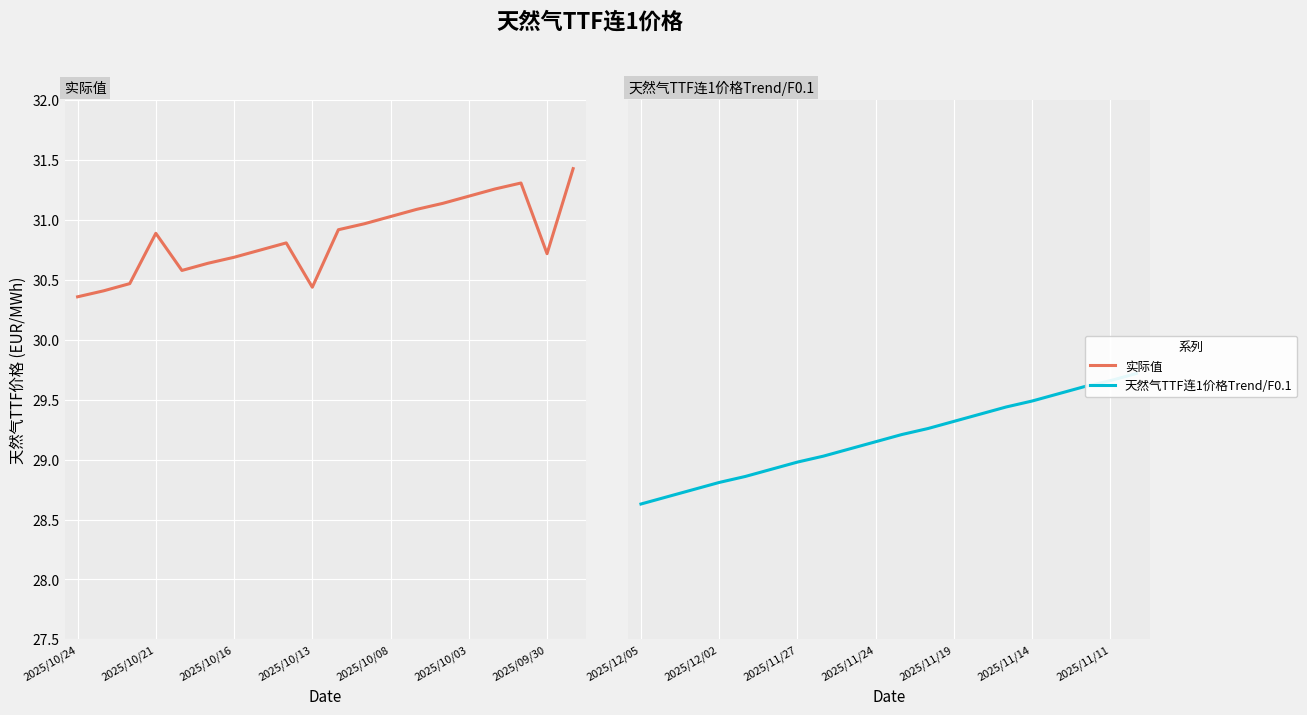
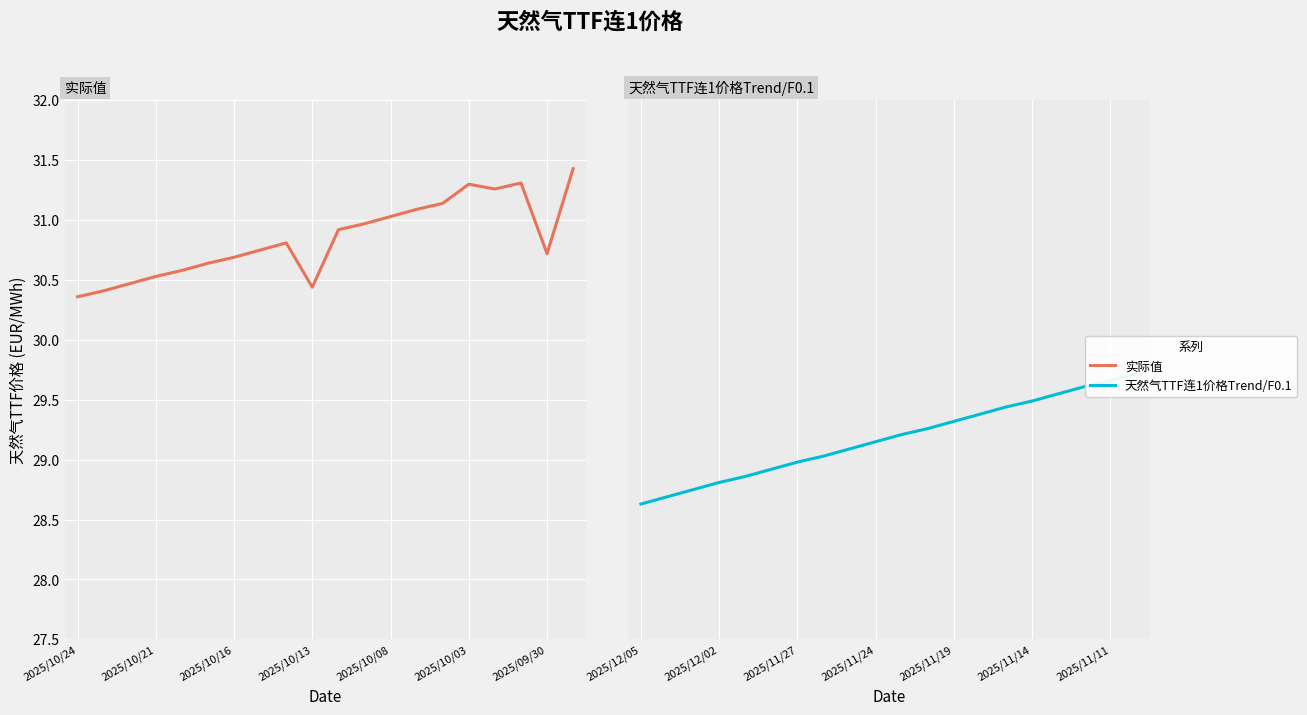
实际值, 2025/10/21: 30.89 -> 30.53
实际值, 2025/10/03: 31.2 -> 31.3
